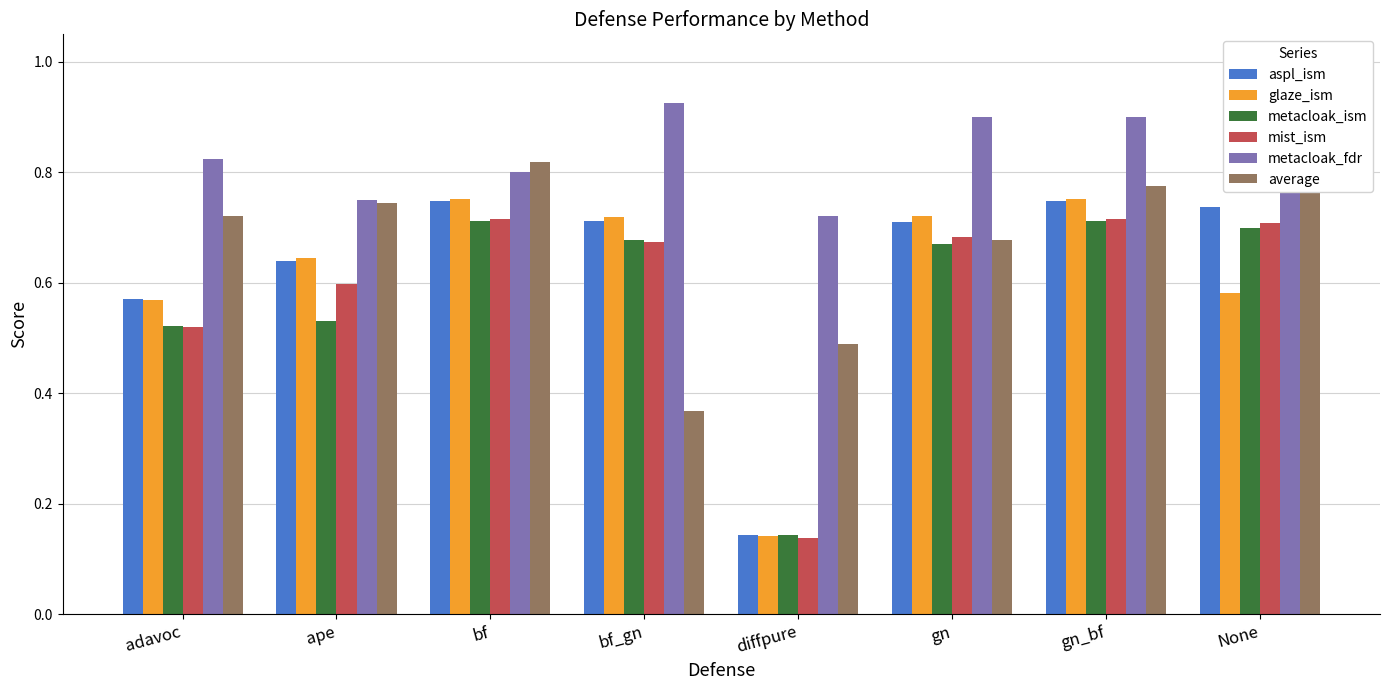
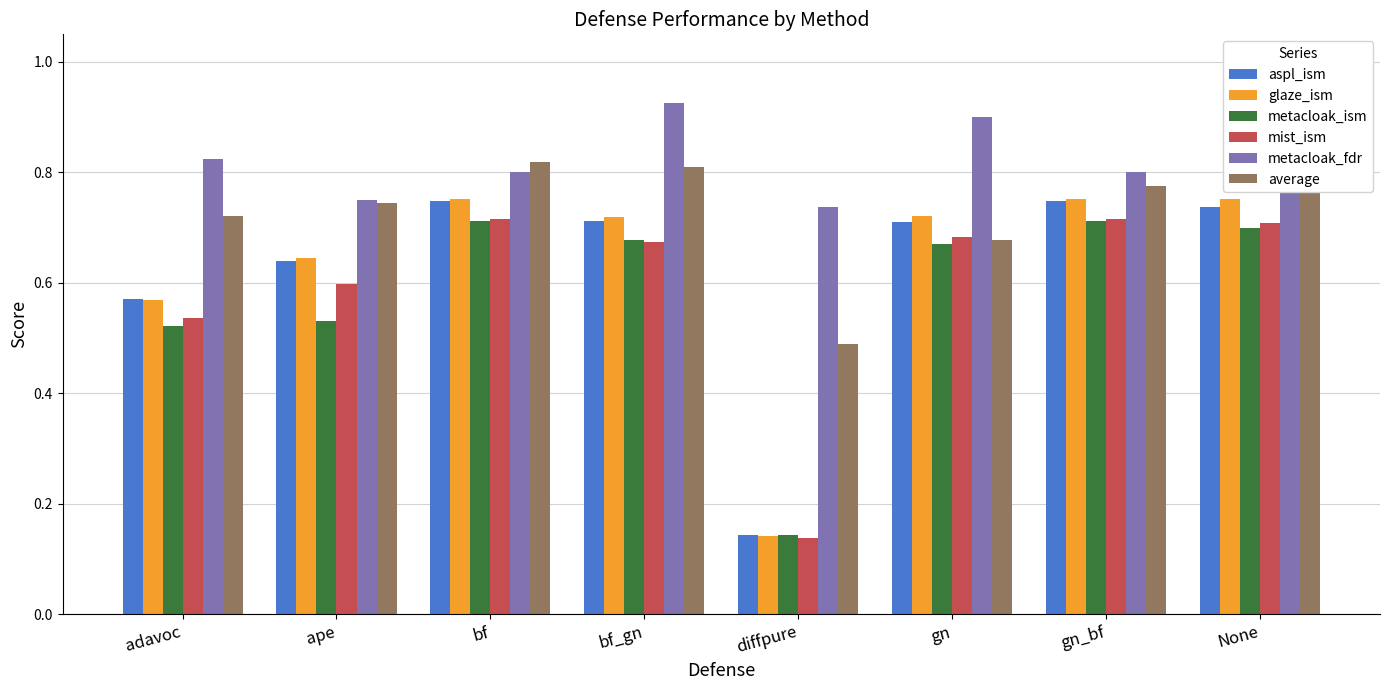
mist_ism, adavoc: 0.52 -> 0.54
average, bf_gn: 0.37 -> 0.81
metacloak_fdr, diffpure: 0.72 -> 0.74
metacloak_fdr, gn_bf: 0.9 -> 0.8
glaze_ism, None: 0.58 -> 0.75
